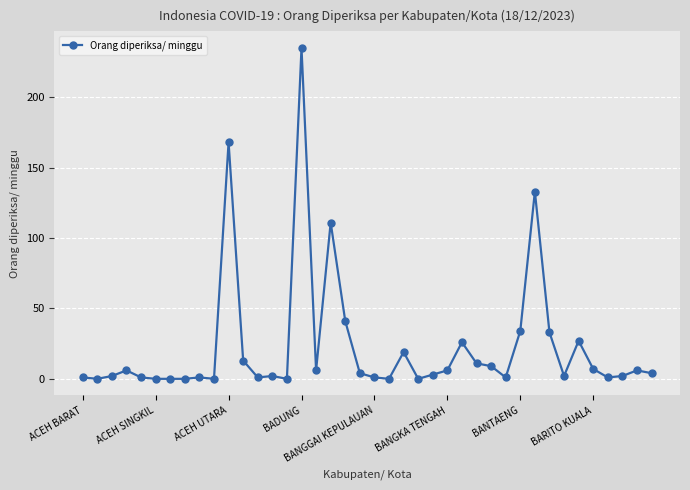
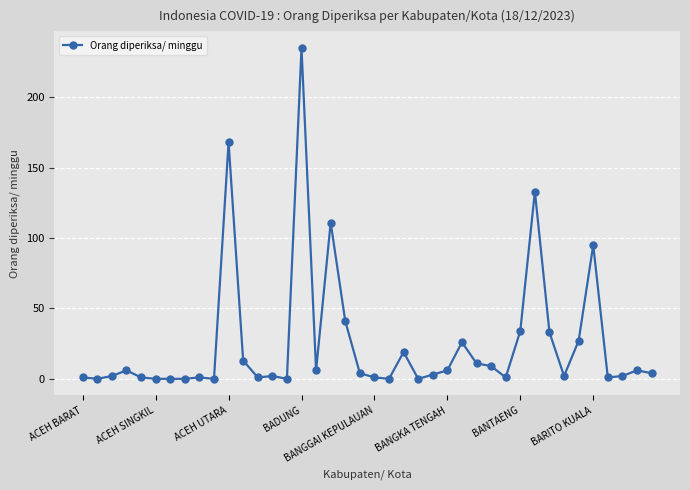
BARITO KUALA: 7 -> 95
